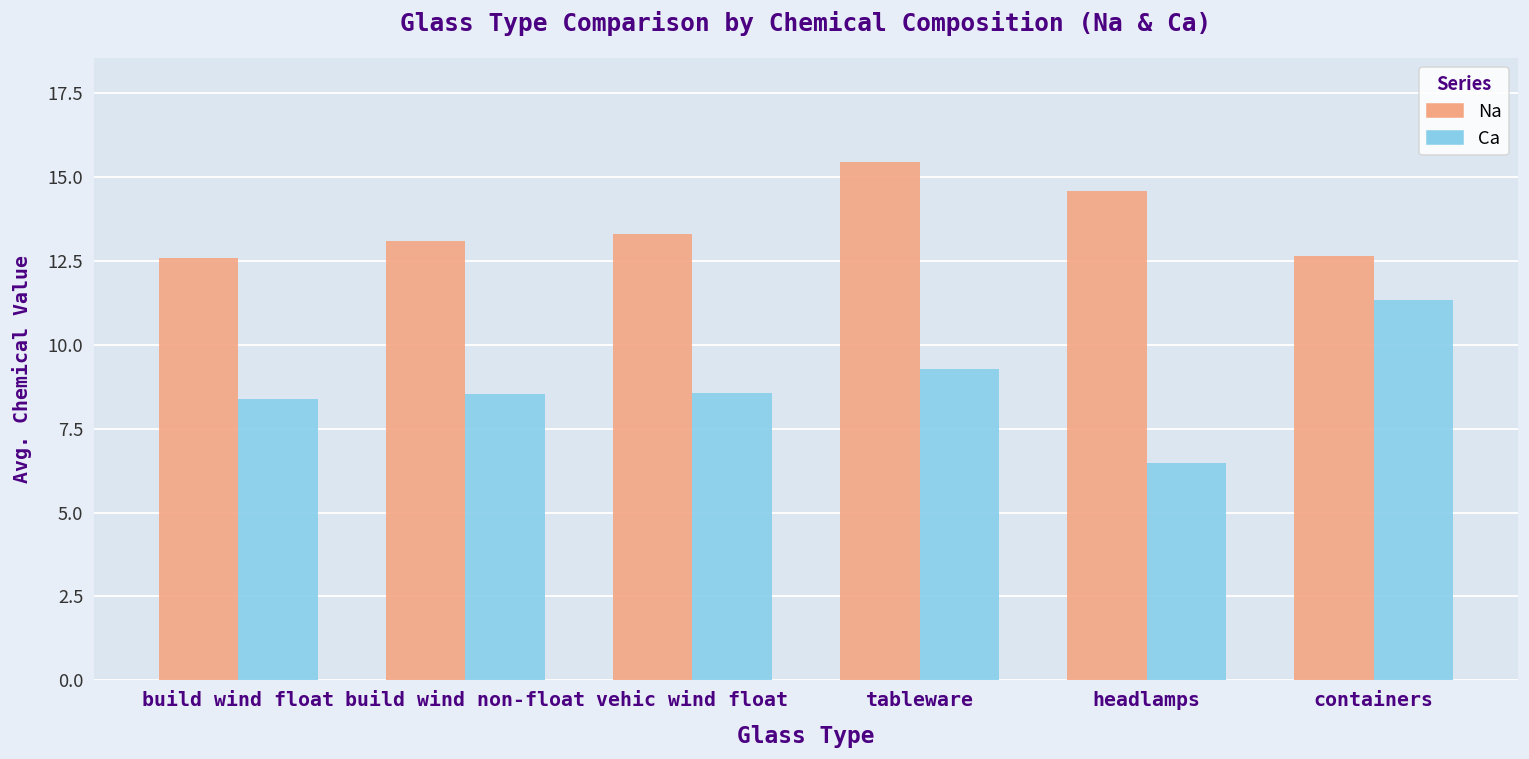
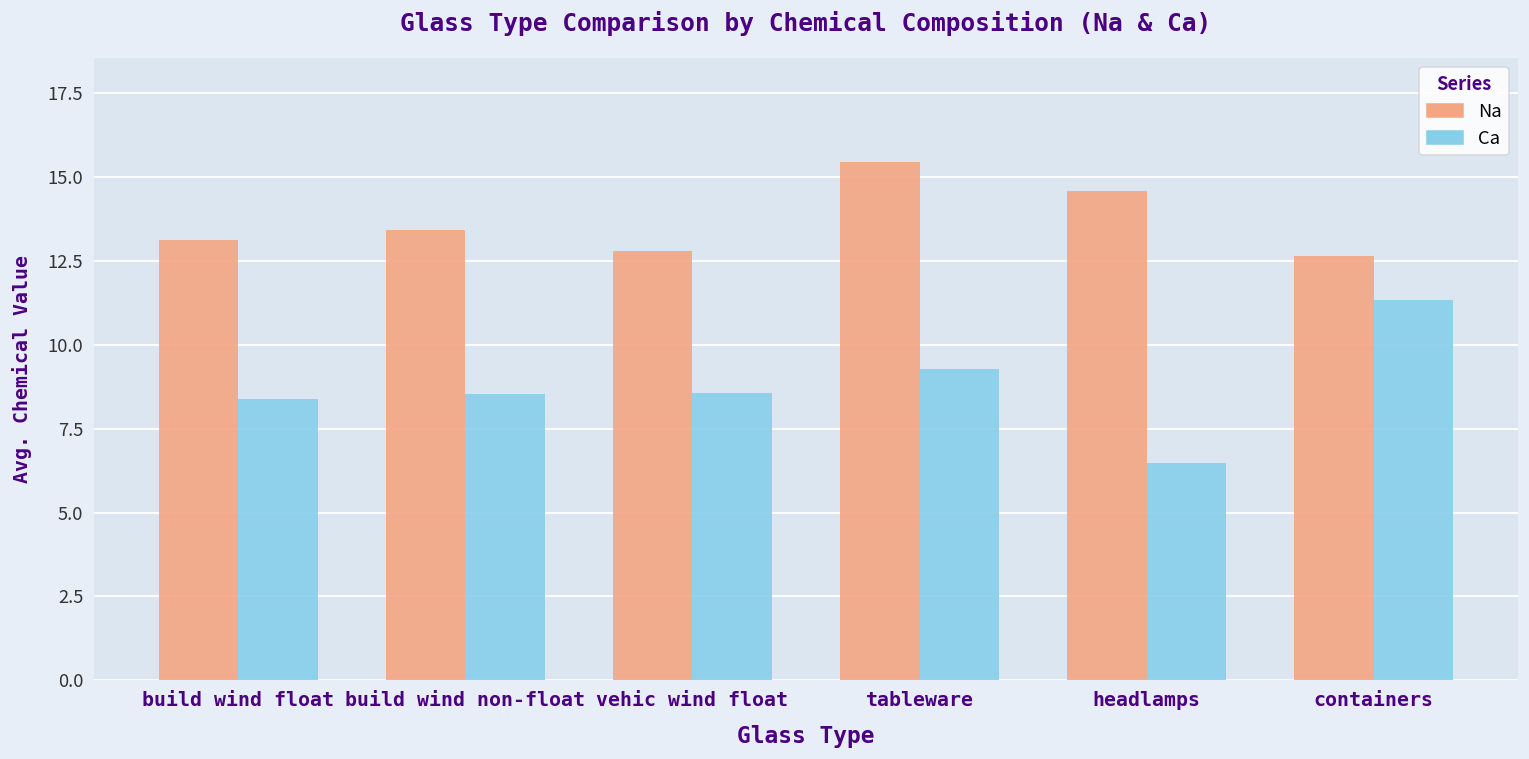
Na, build wind float: 12.6 -> 13.1
Na, build wind non-float: 13.1 -> 13.4
Na, vehic wind float: 13.3 -> 12.8
